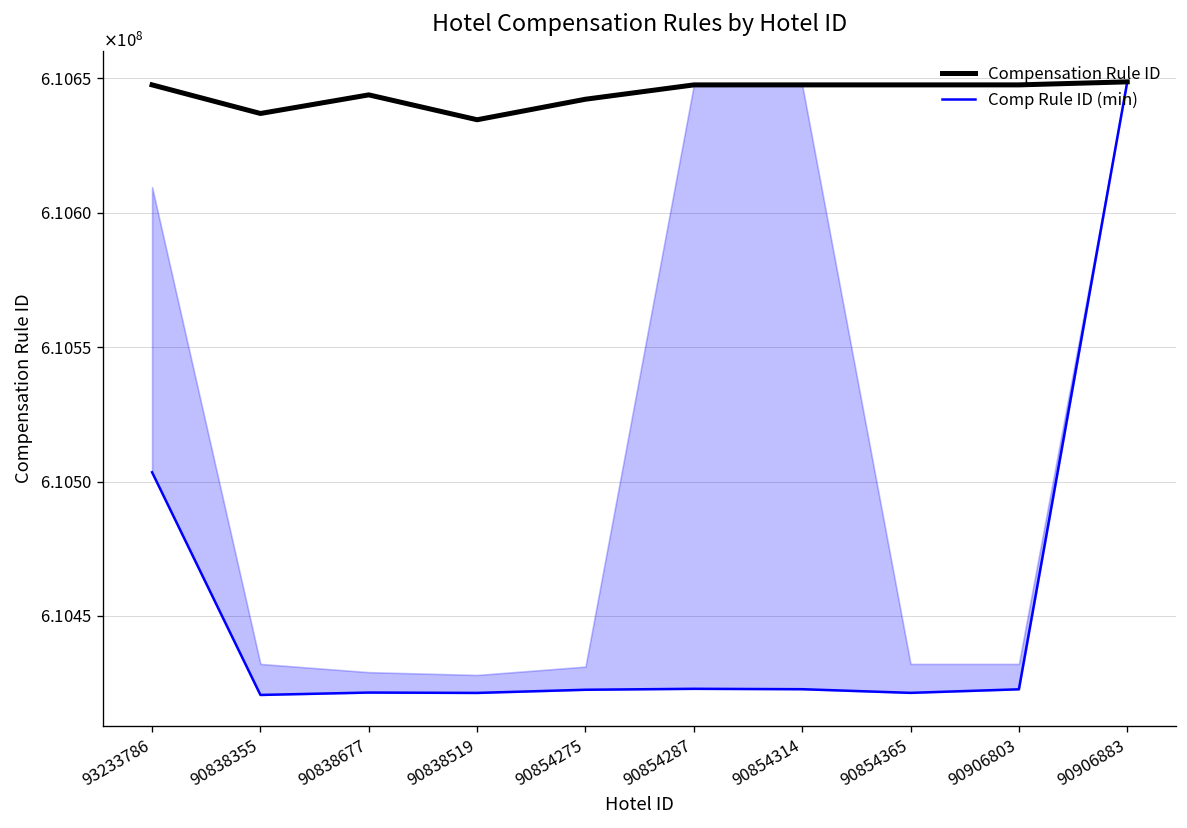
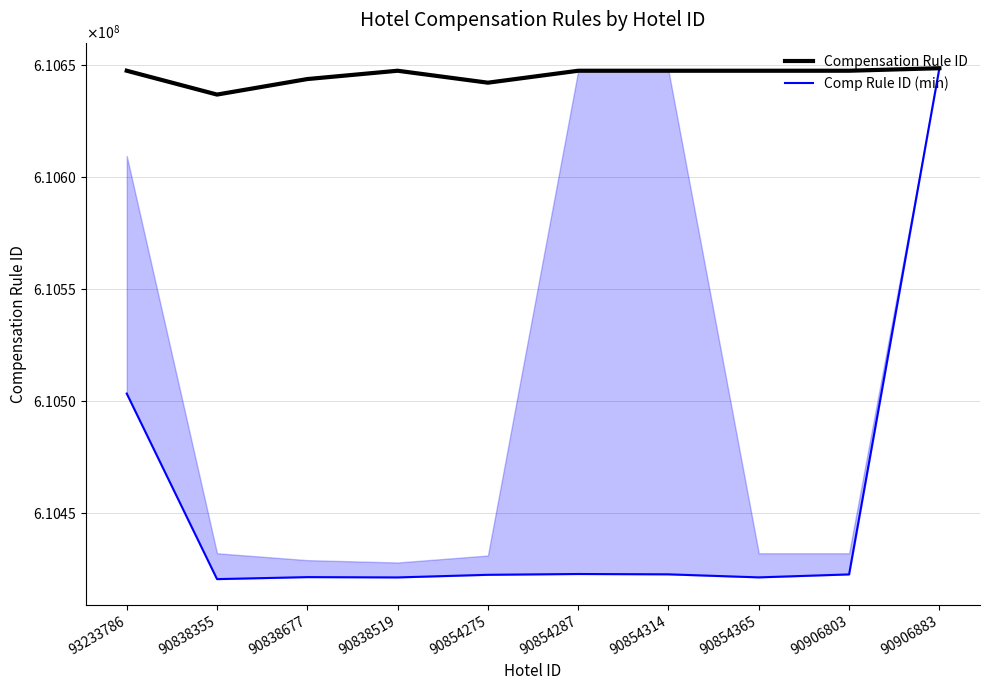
Compensation Rule ID, 90838519: 610635000 -> 610648000
